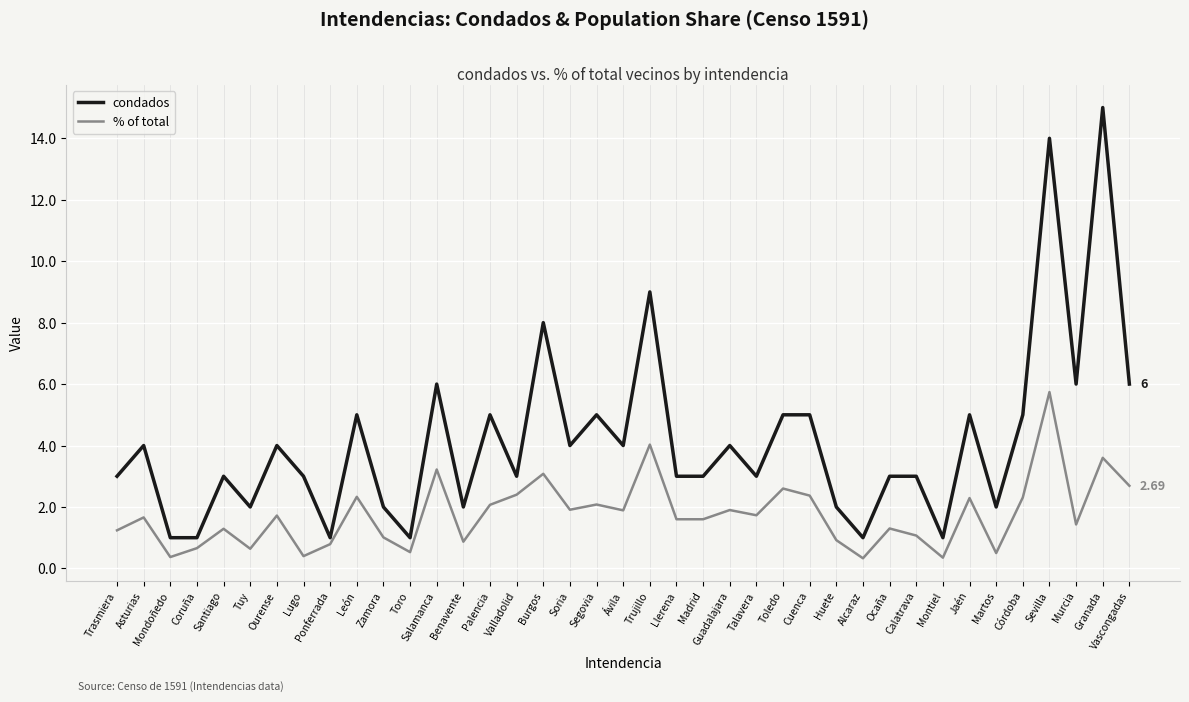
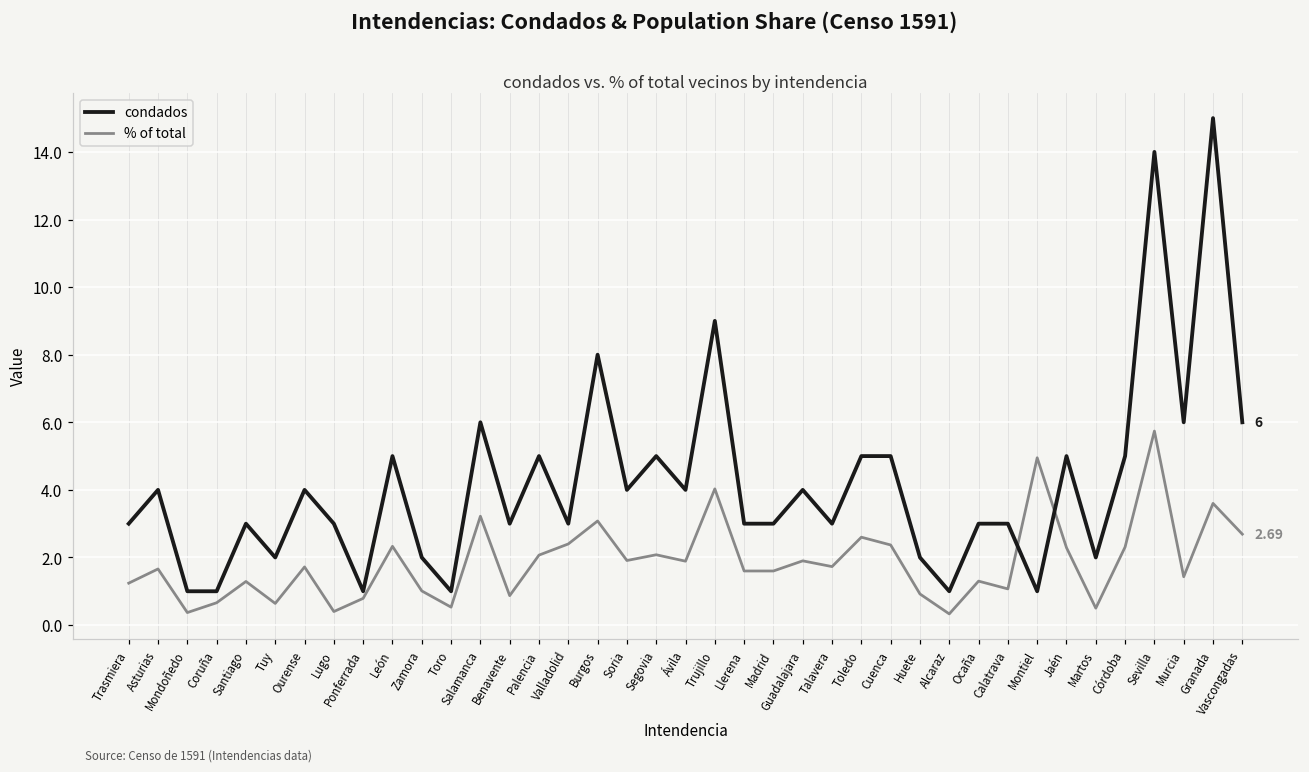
condados, Benavente: 2 -> 3
% of total, Montiel: 0.4 -> 5.0
